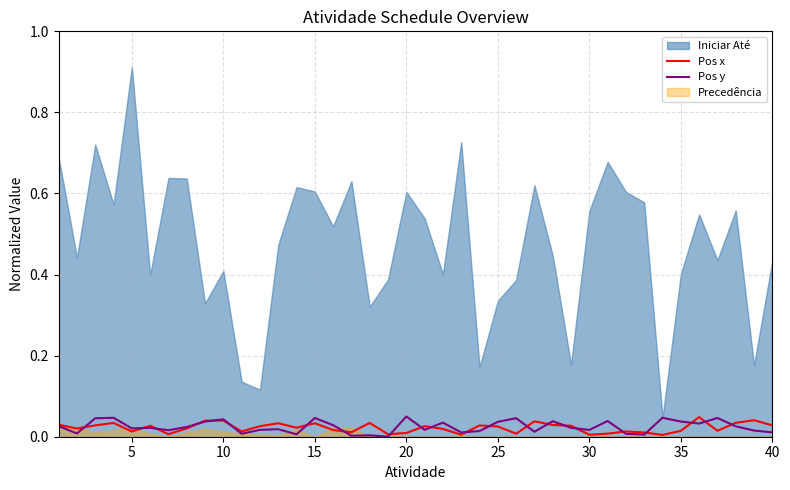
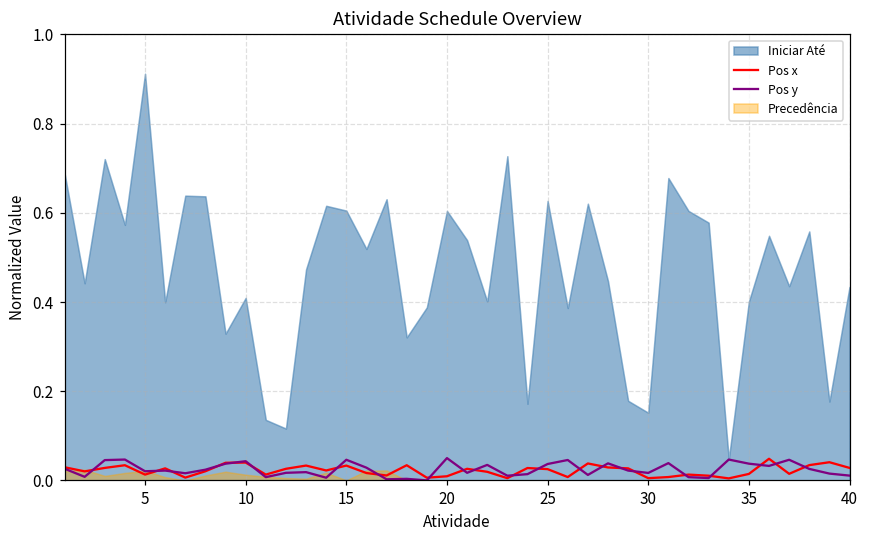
Iniciar Até, 25: 0.34 -> 0.63
Iniciar Até, 30: 0.56 -> 0.15
